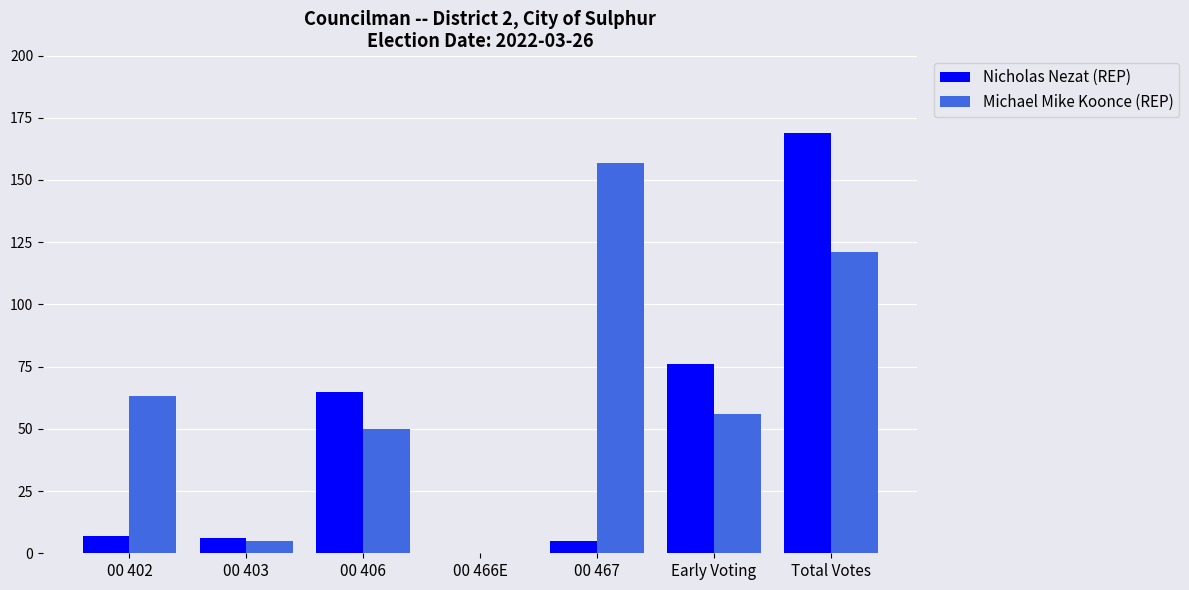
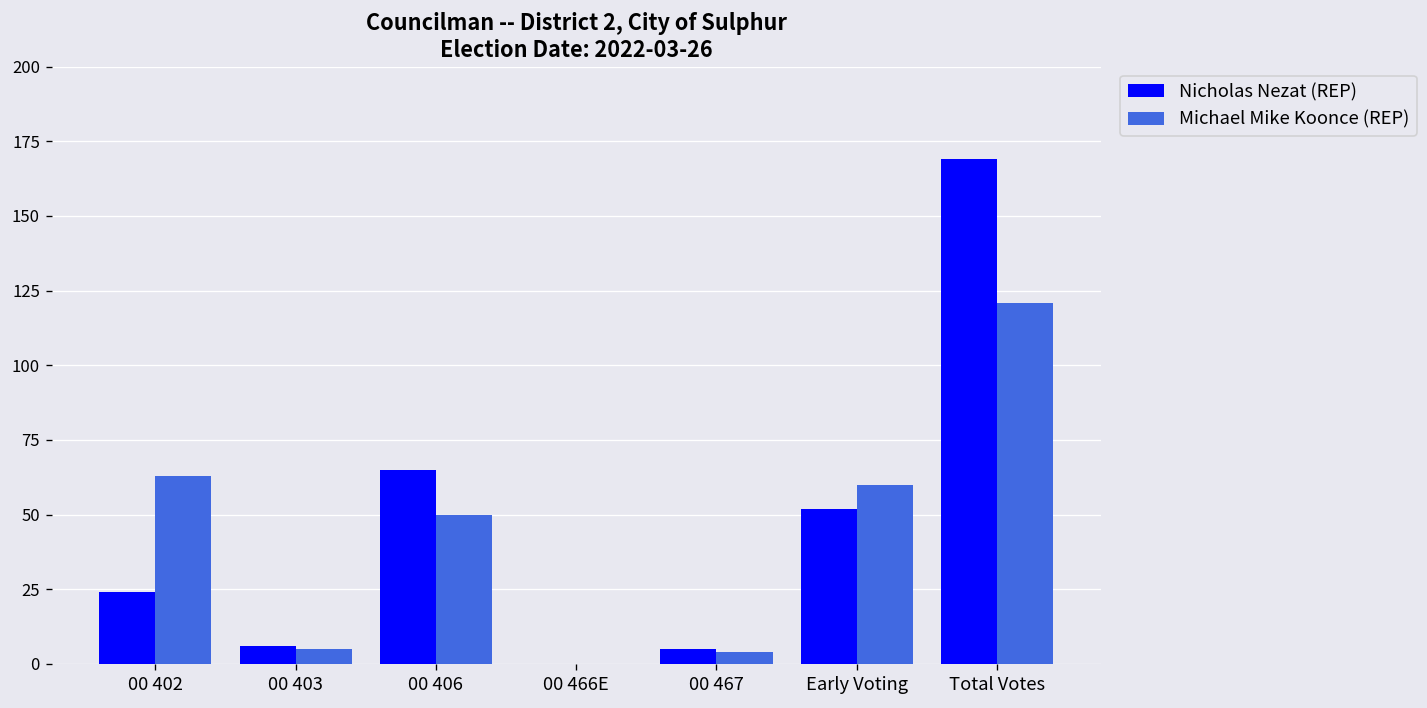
Nicholas Nezat (REP), 00 402: 7 -> 24
Michael Mike Koonce (REP), 00 467: 157 -> 4
Nicholas Nezat (REP), Early Voting: 76 -> 52
Michael Mike Koonce (REP), Early Voting: 56 -> 60
